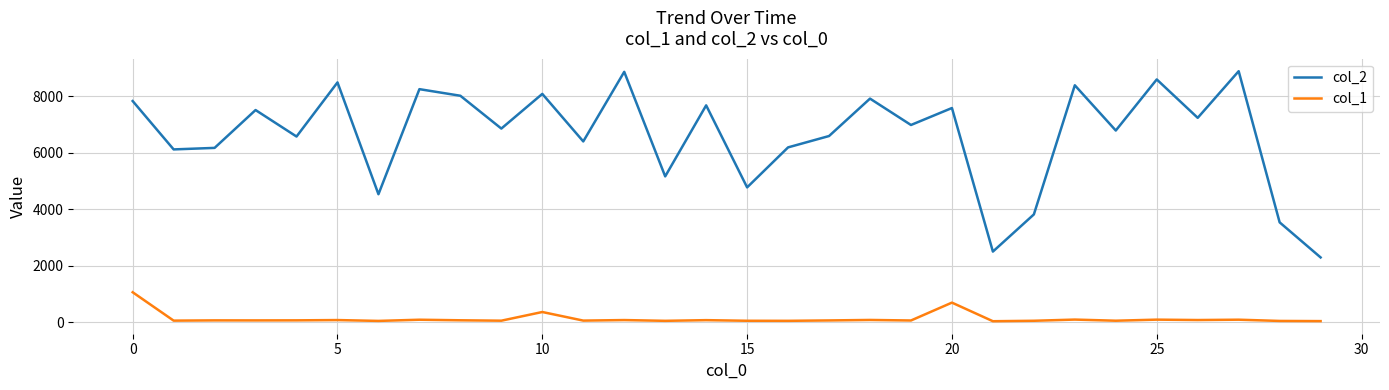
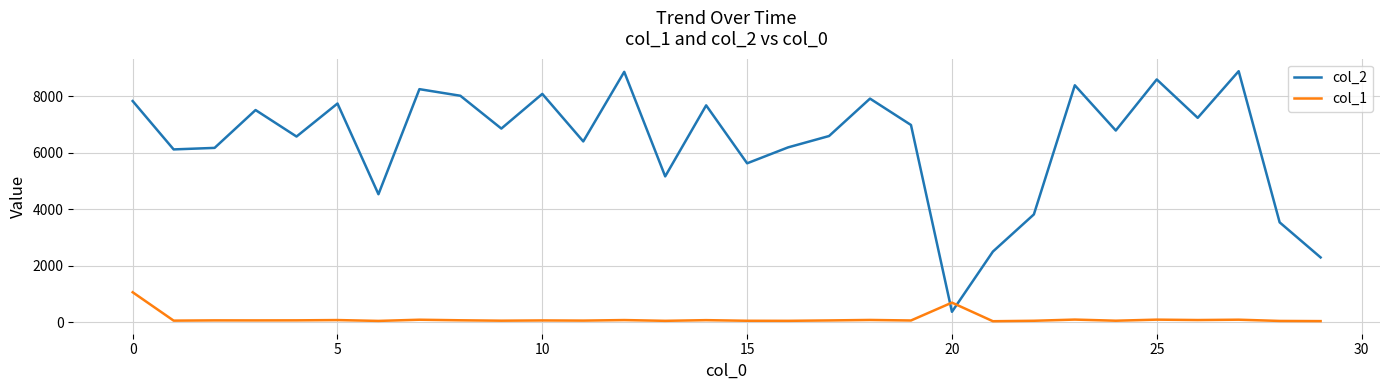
col_2, 5: 8500 -> 7700
col_1, 10: 400 -> 100
col_2, 15: 4800 -> 5600
col_2, 20: 7600 -> 400
